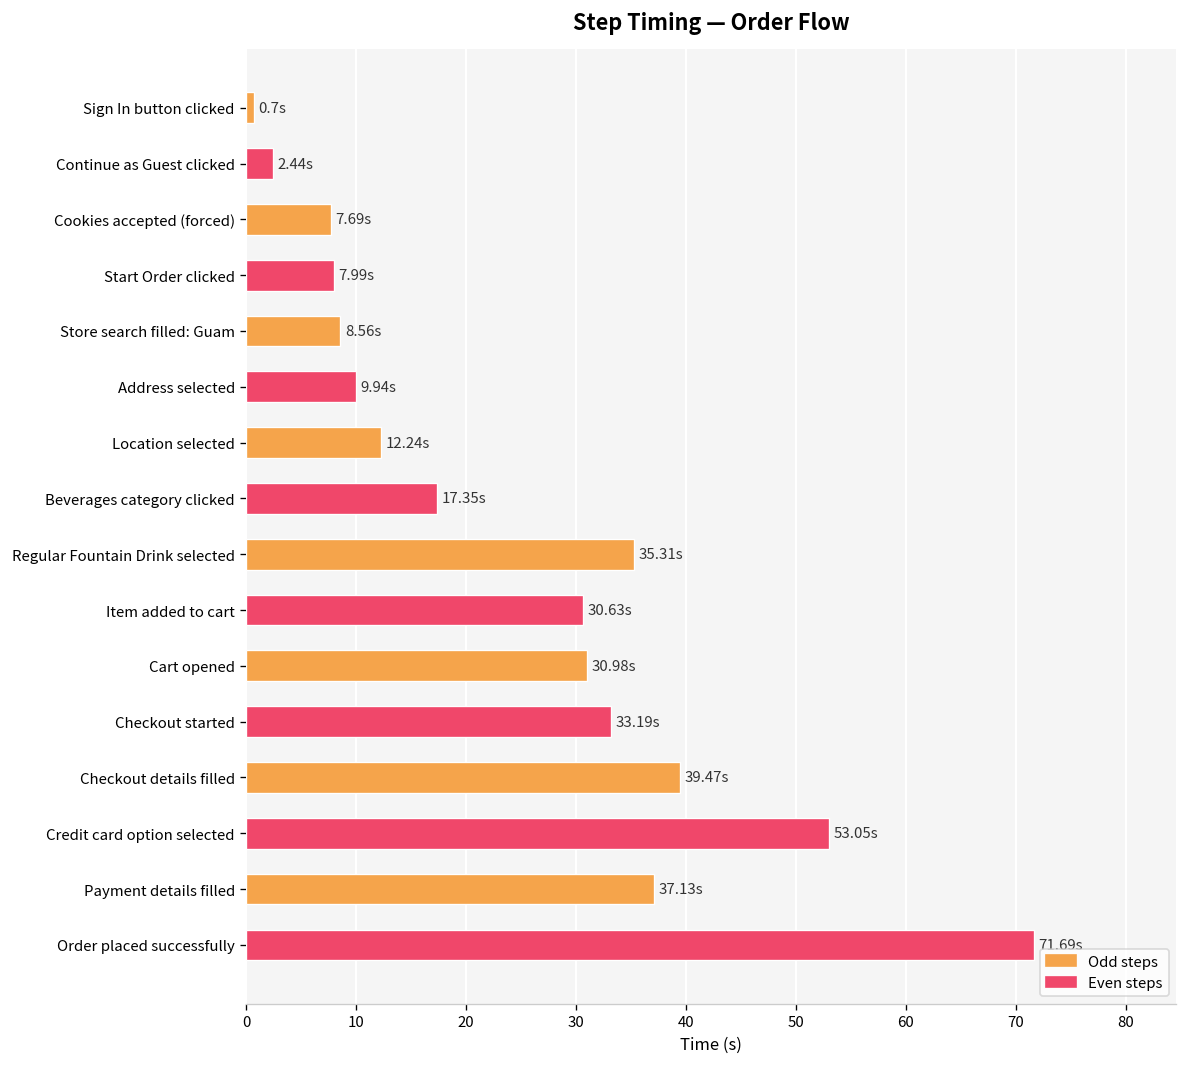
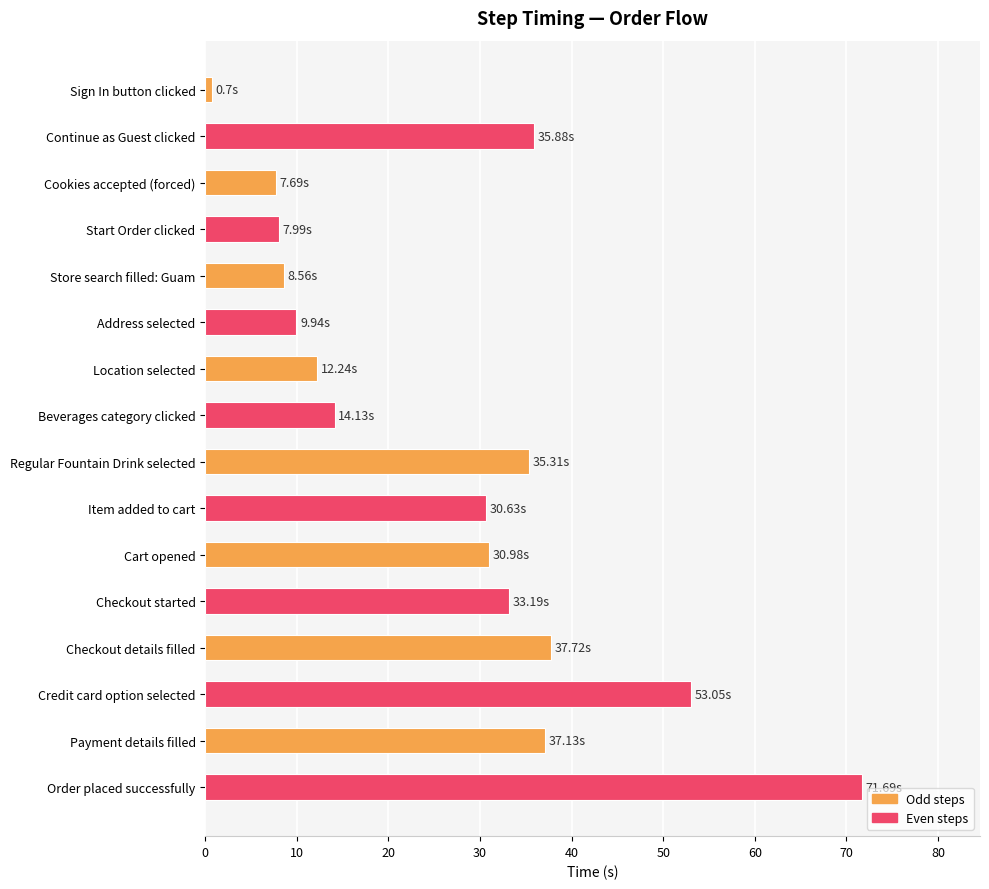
Continue as Guest clicked: 2.44s -> 35.88s
Beverages category clicked: 17.35s -> 14.13s
Checkout details filled: 39.47s -> 37.72s
